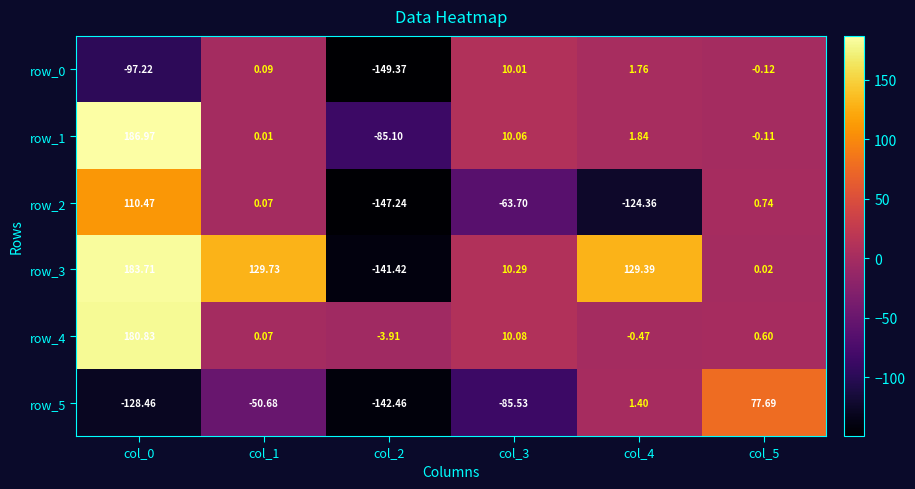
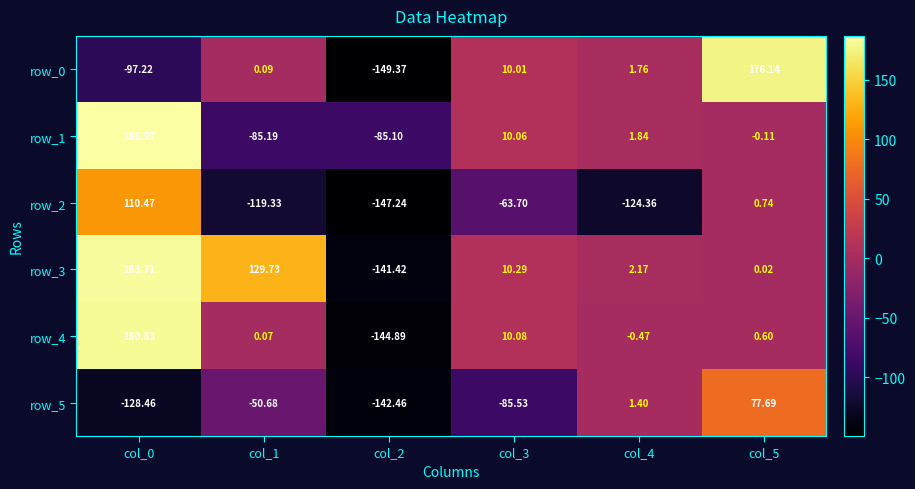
row_0, col_5: -0.12 -> 176.14
row_1, col_1: 0.01 -> -85.19
row_2, col_1: 0.07 -> -119.33
row_3, col_4: 129.39 -> 2.17
row_4, col_2: -3.91 -> -144.89
